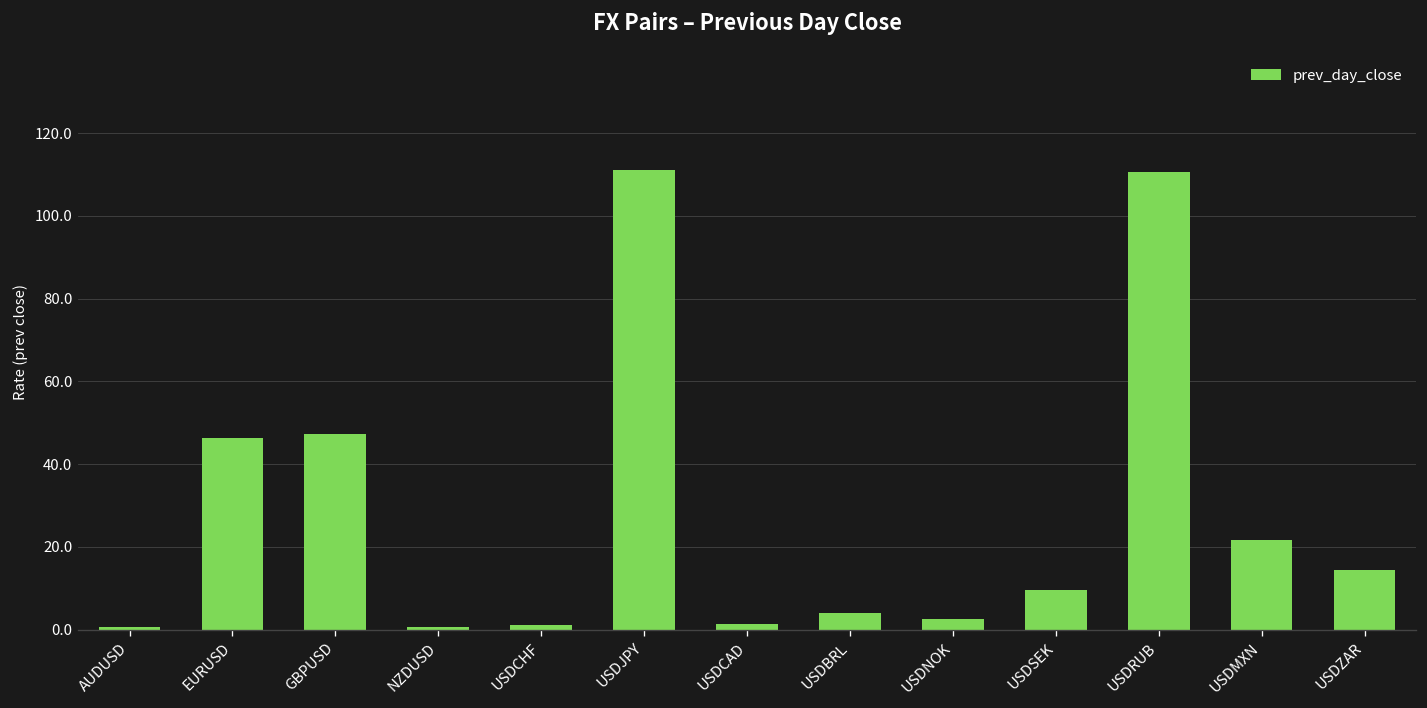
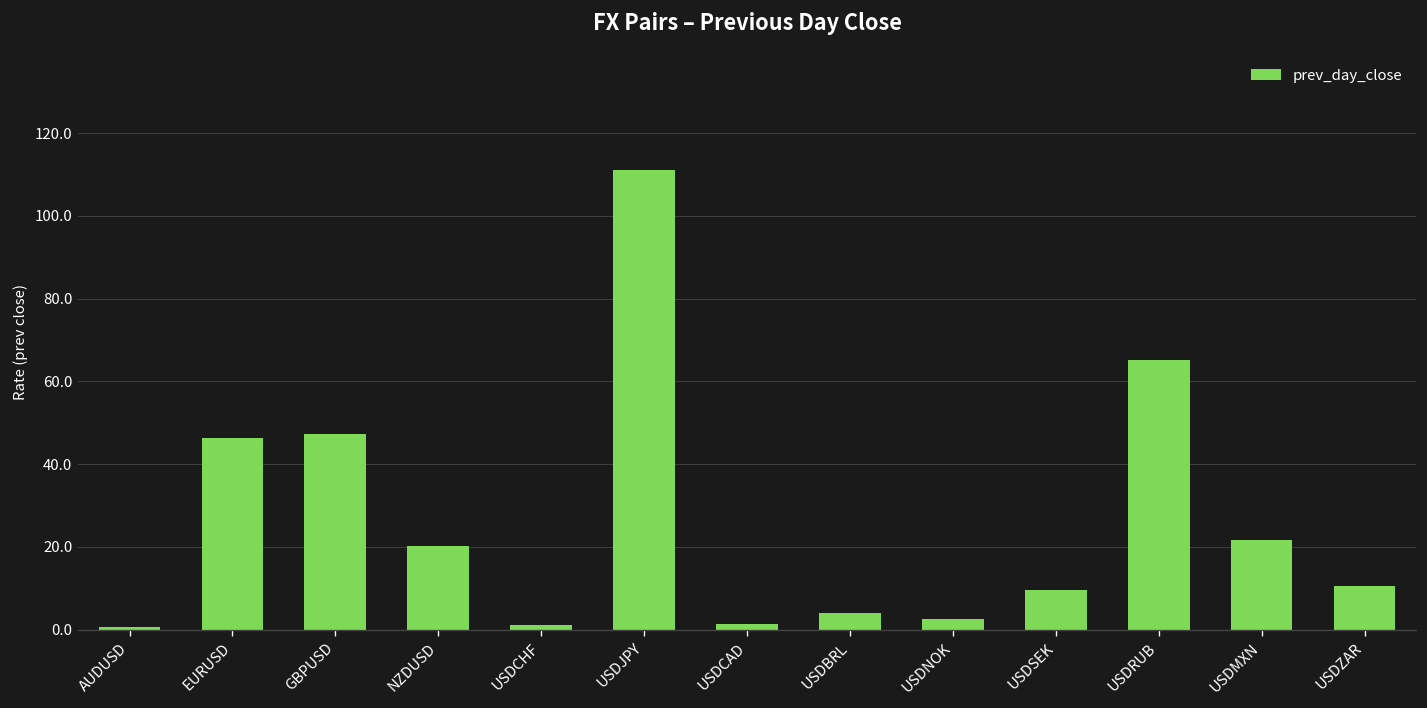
NZDUSD: 1 -> 20
USDRUB: 111 -> 65
USDZAR: 14 -> 11
